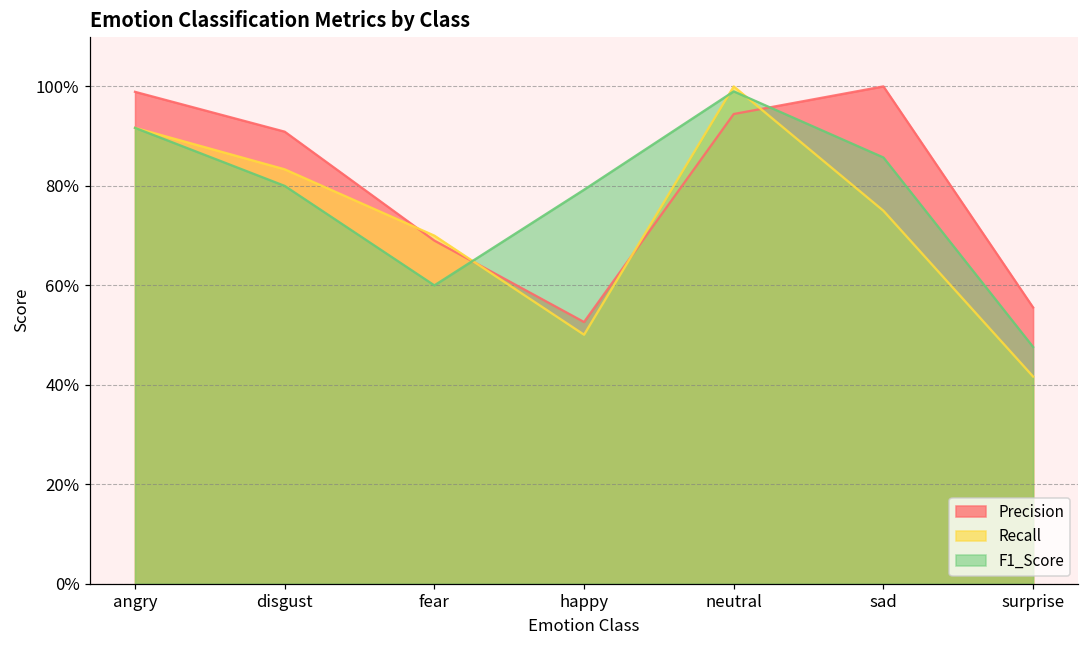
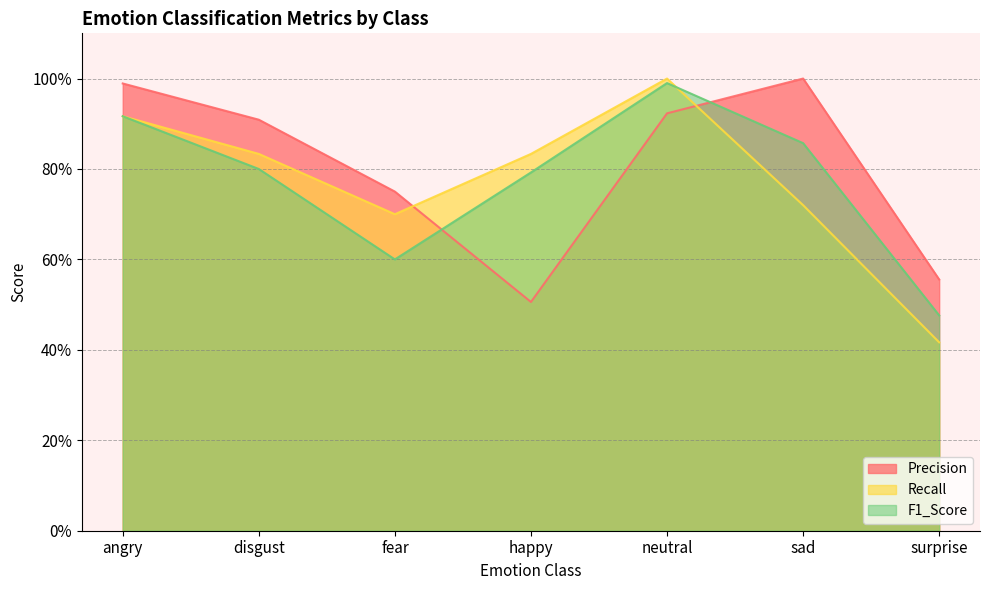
Precision, fear: 69% -> 75%
Precision, happy: 53% -> 51%
Recall, happy: 50% -> 83%
Precision, neutral: 94% -> 92%
Recall, sad: 75% -> 72%
